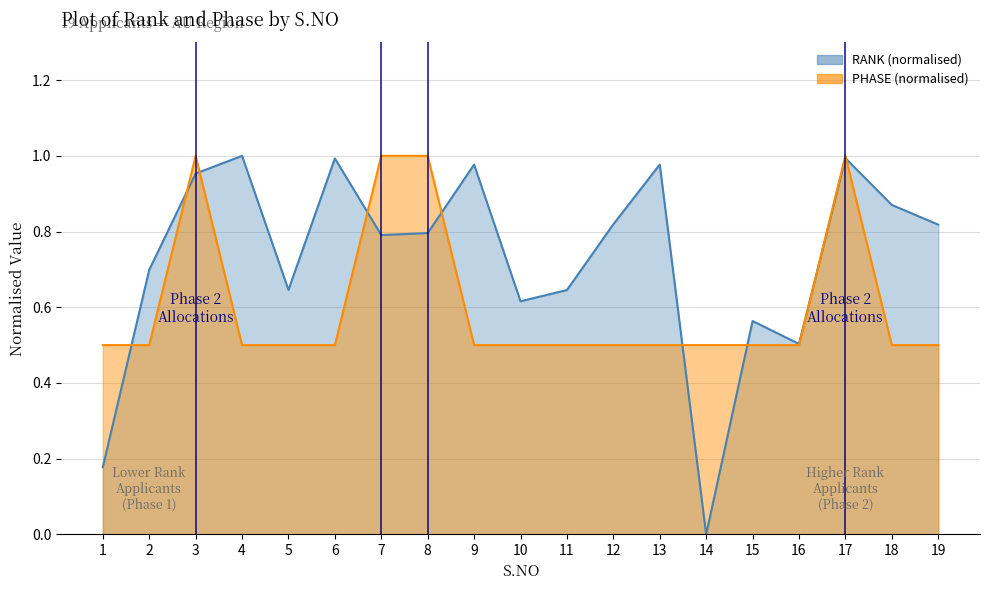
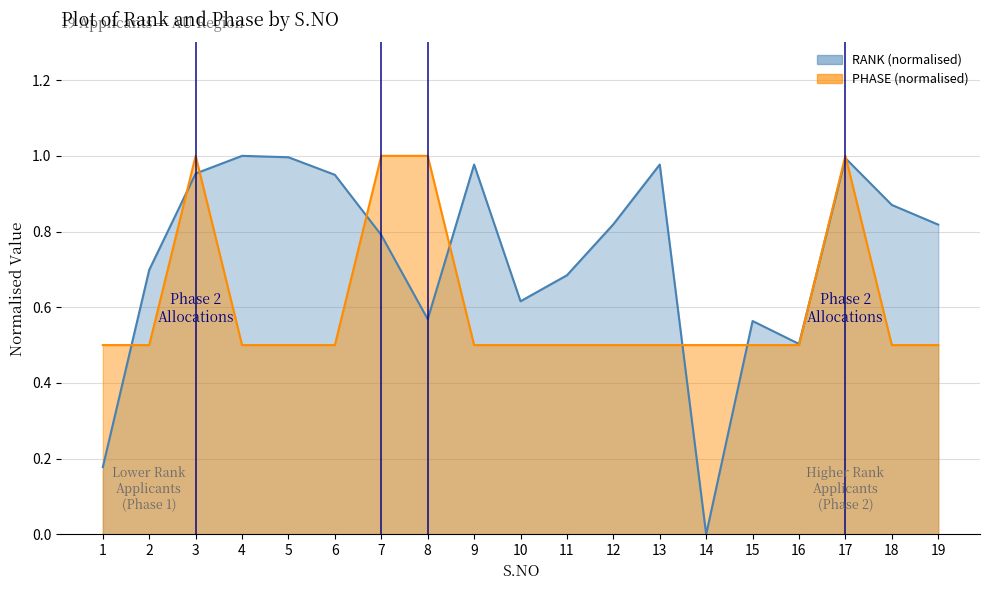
RANK (normalised), 5: 0.65 -> 1.00
RANK (normalised), 6: 0.99 -> 0.95
RANK (normalised), 8: 0.80 -> 0.57
RANK (normalised), 11: 0.65 -> 0.68
